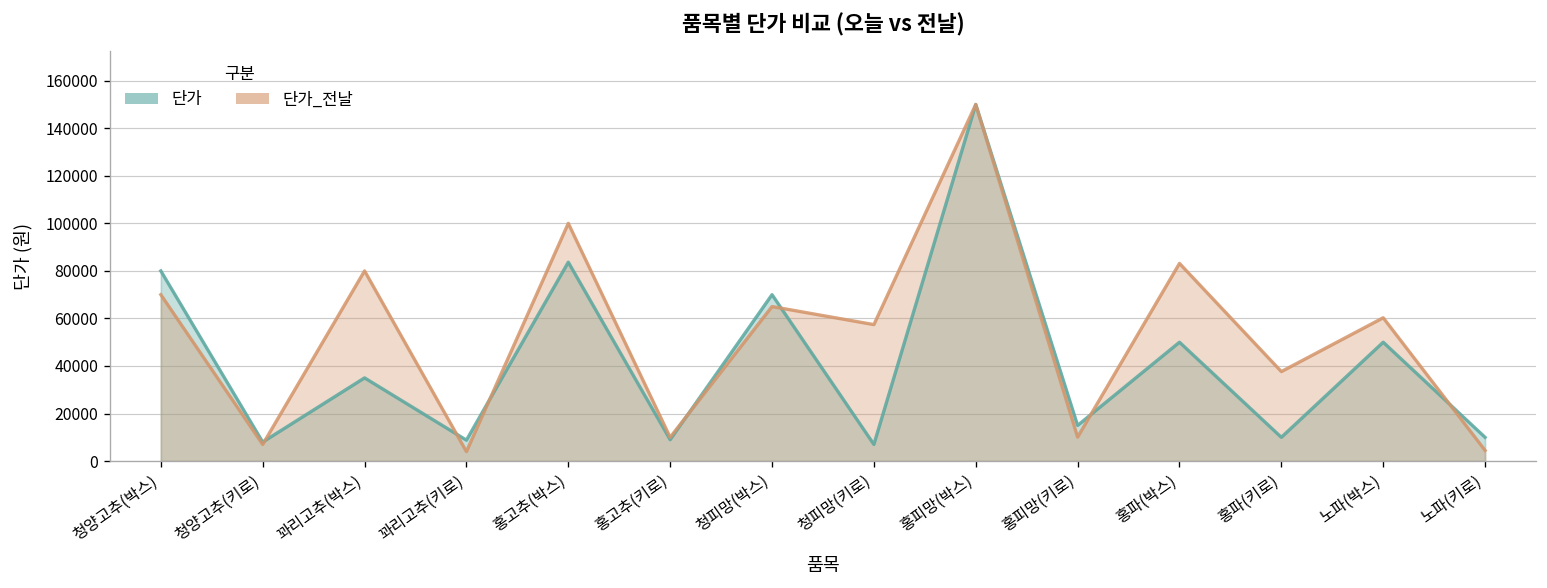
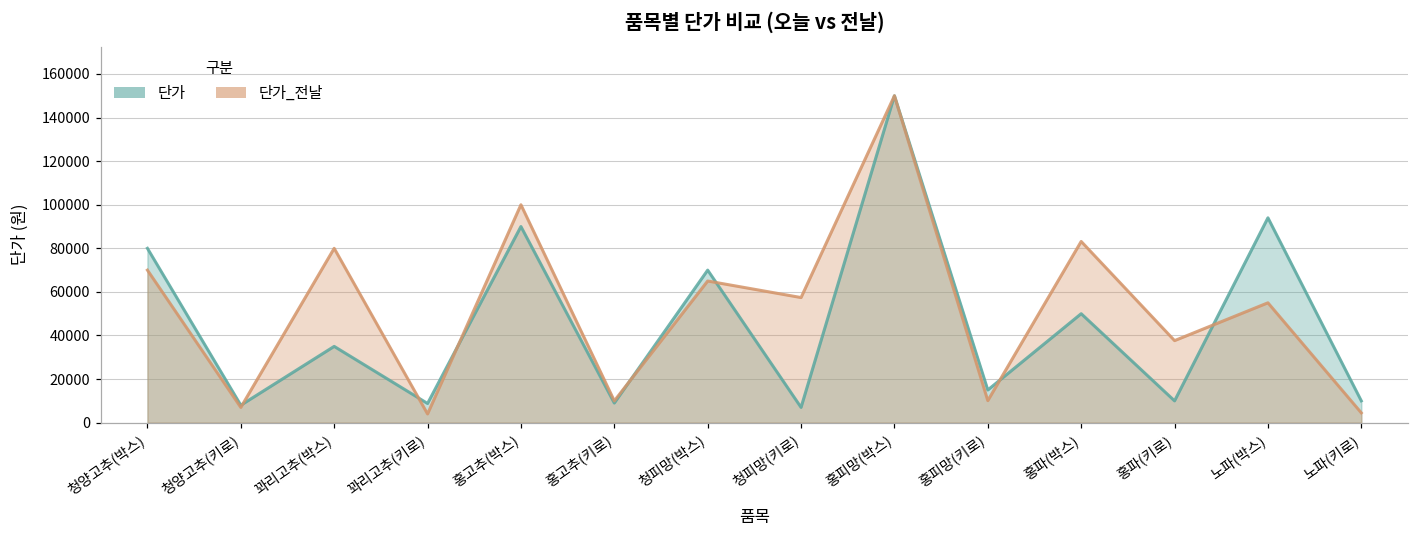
단가, 홍고추(박스): 84000 -> 90000
단가, 노파(박스): 50000 -> 94000
단가_전날, 노파(박스): 60000 -> 55000
